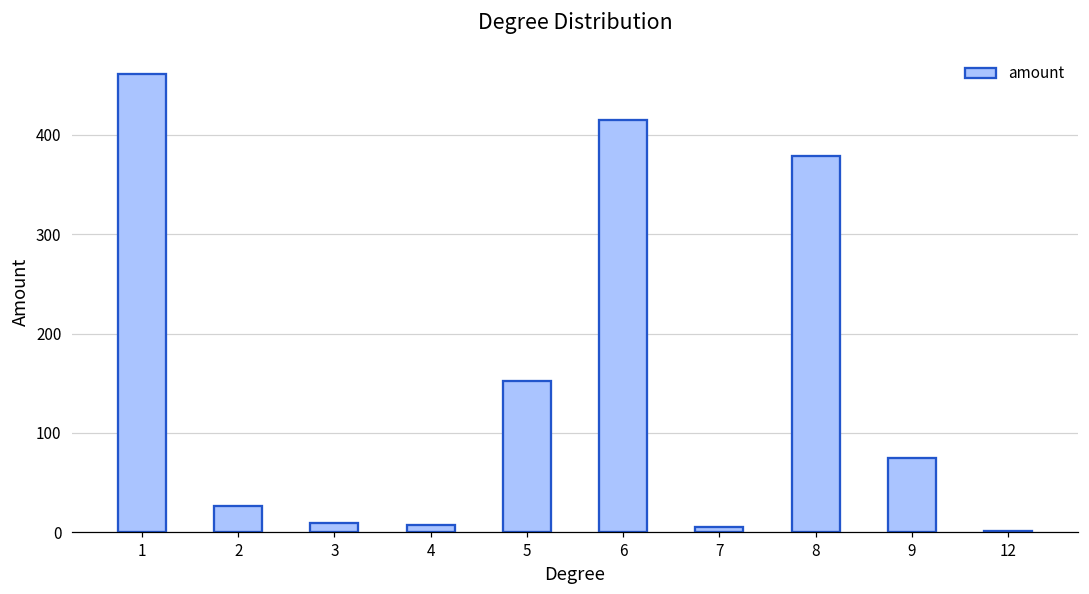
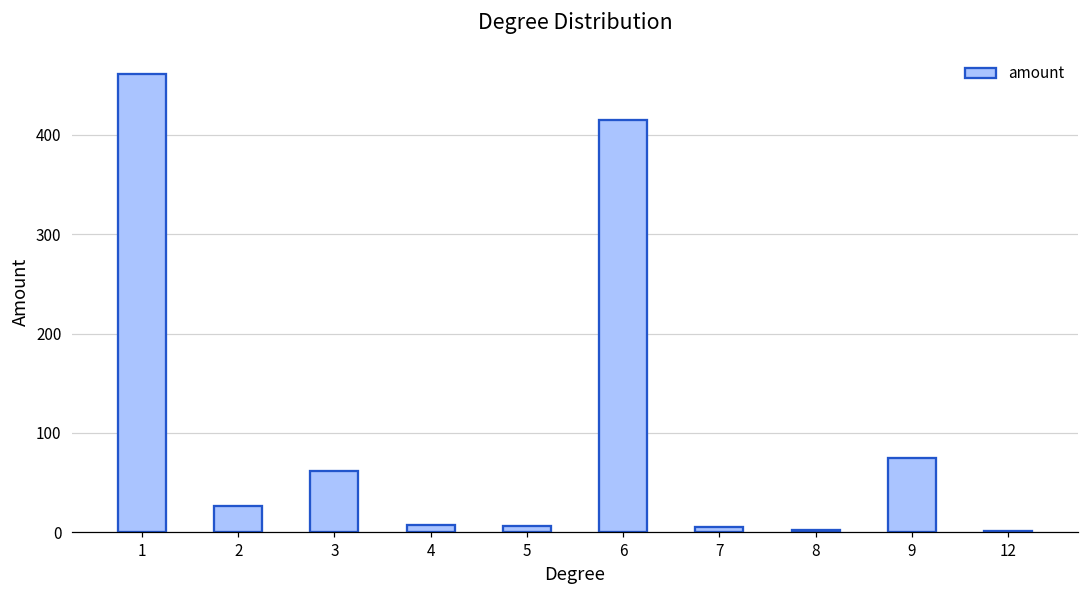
3: 10 -> 60
5: 150 -> 10
8: 380 -> 0
